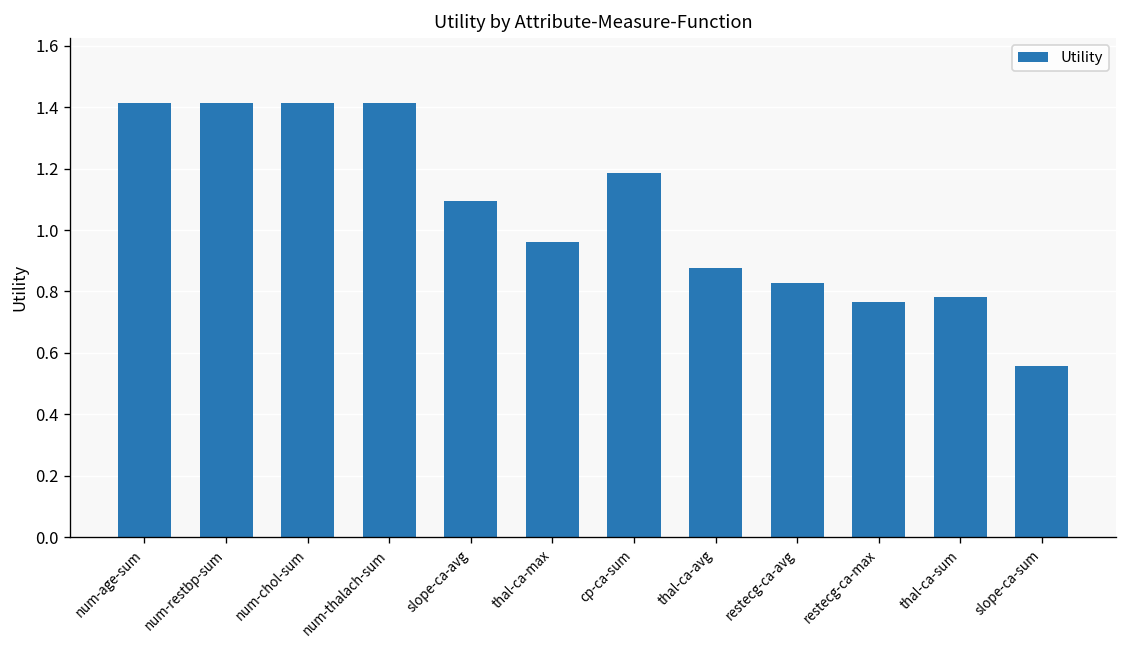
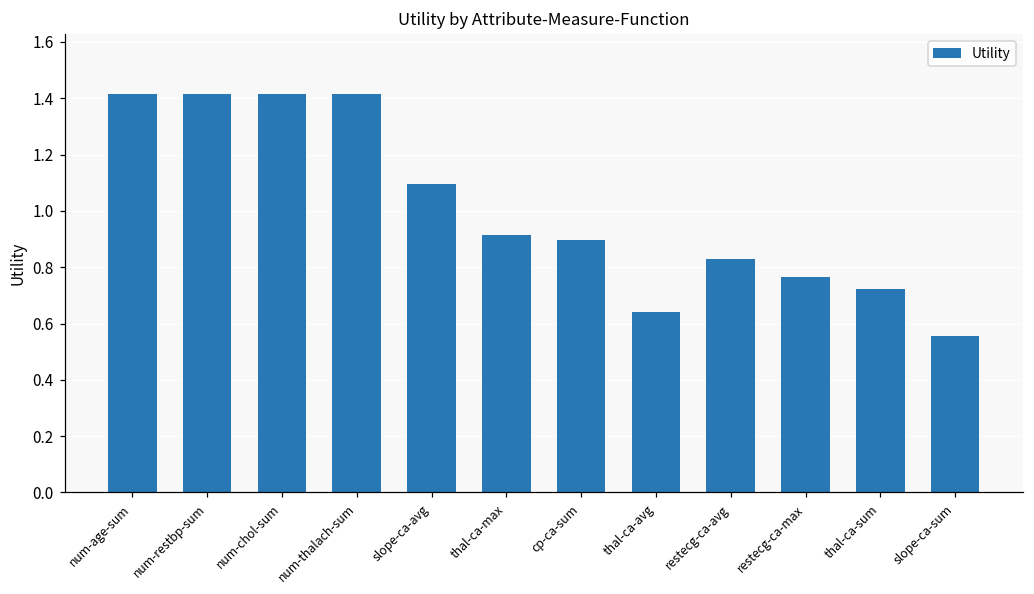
thal-ca-max: 0.96 -> 0.91
cp-ca-sum: 1.19 -> 0.90
thal-ca-avg: 0.88 -> 0.64
thal-ca-sum: 0.78 -> 0.72
